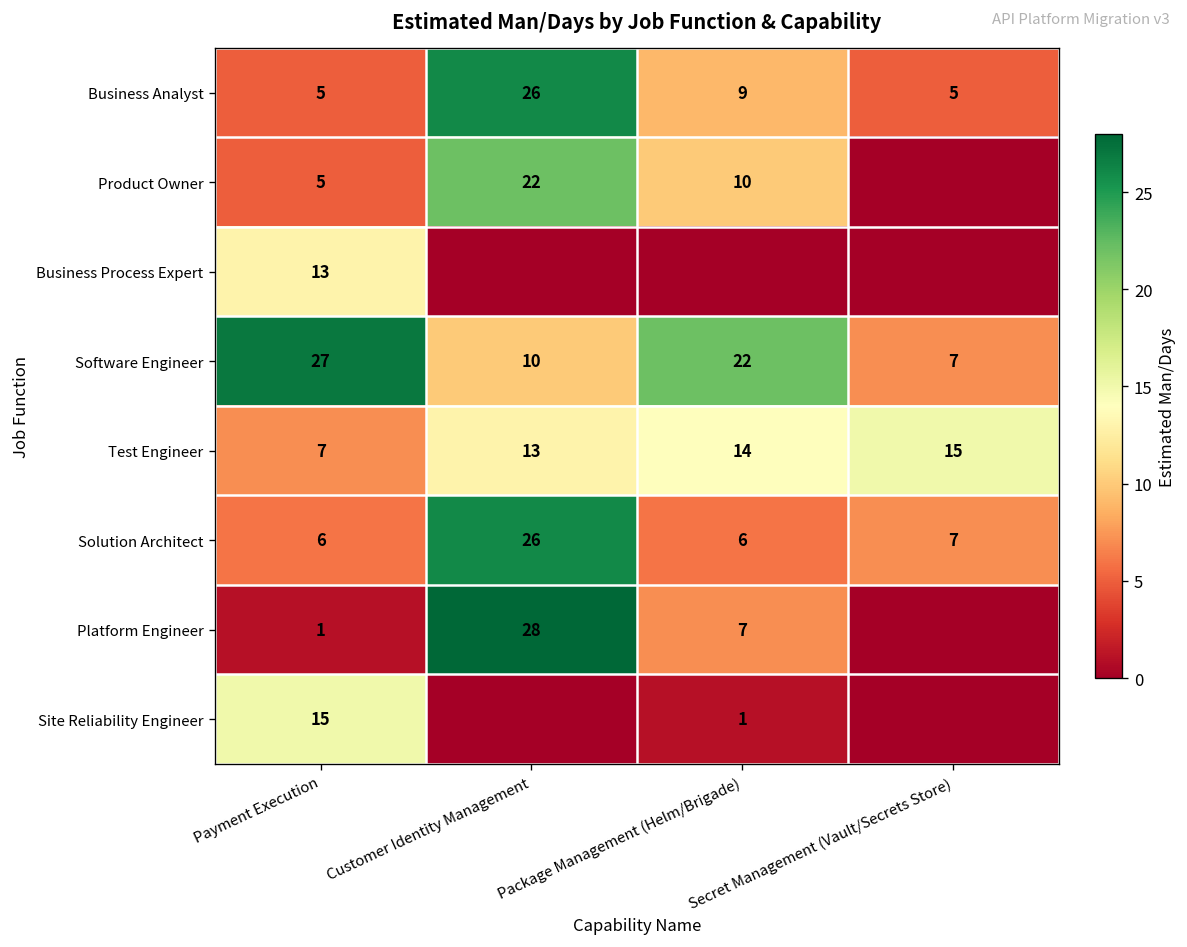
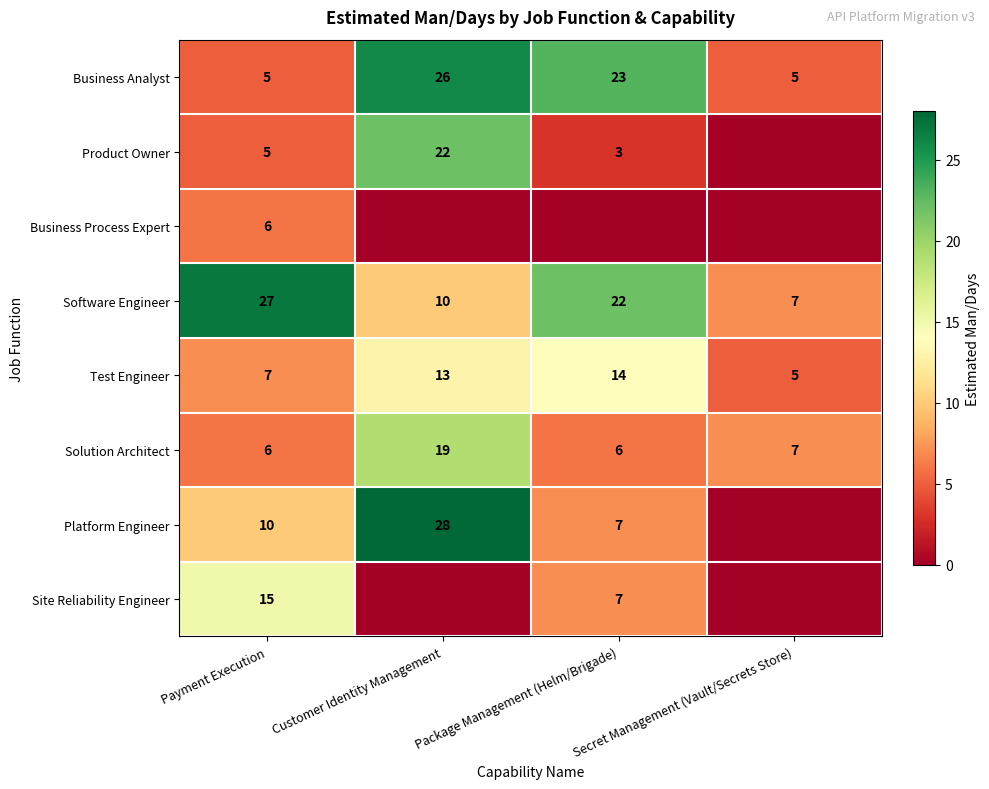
Business Analyst, Package Management (Helm/Brigade): 9 -> 23
Product Owner, Package Management (Helm/Brigade): 10 -> 3
Business Process Expert, Payment Execution: 13 -> 6
Test Engineer, Secret Management (Vault/Secrets Store): 15 -> 5
Solution Architect, Customer Identity Management: 26 -> 19
Platform Engineer, Payment Execution: 1 -> 10
Site Reliability Engineer, Package Management (Helm/Brigade): 1 -> 7
